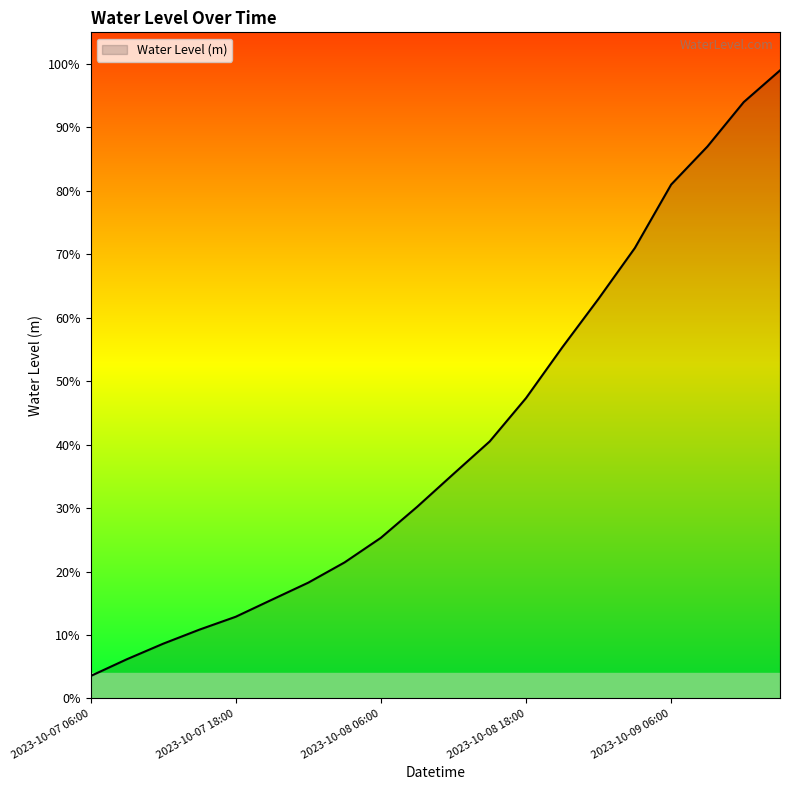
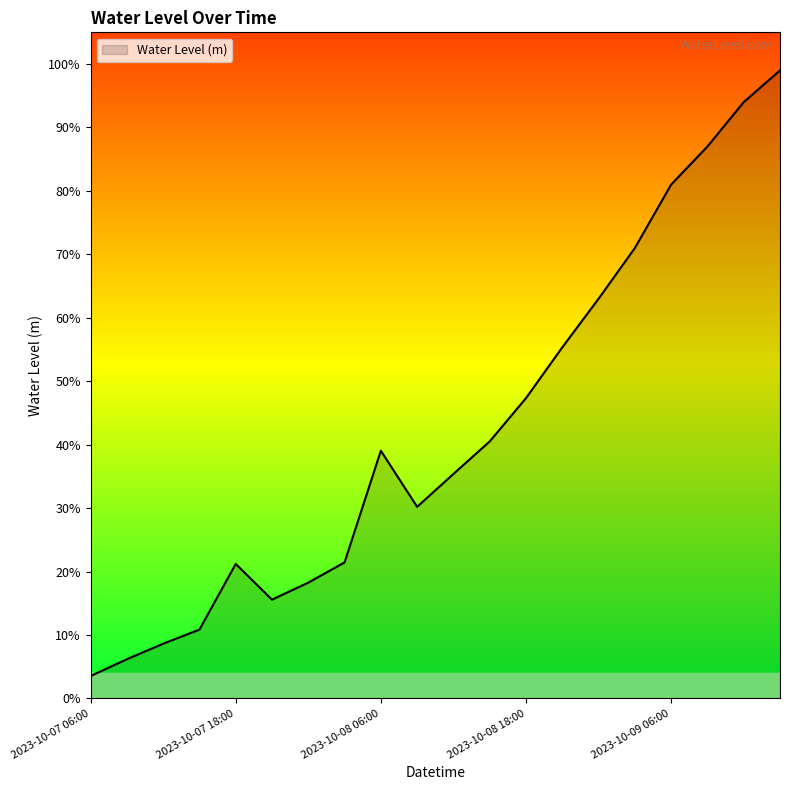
2023-10-07 18:00: 13% -> 21%
2023-10-08 06:00: 25% -> 39%
